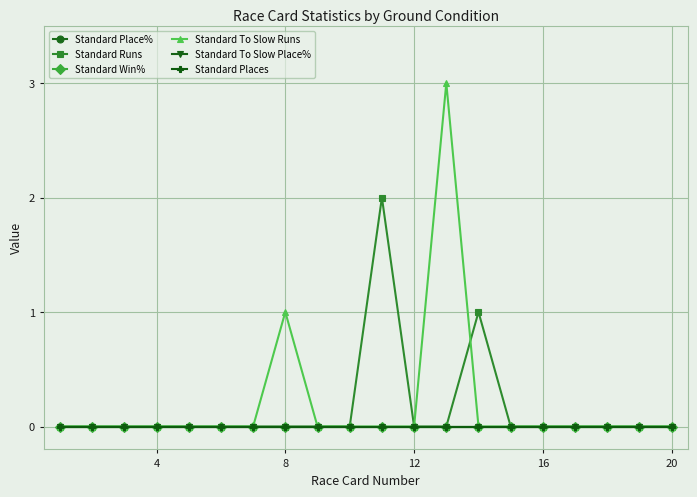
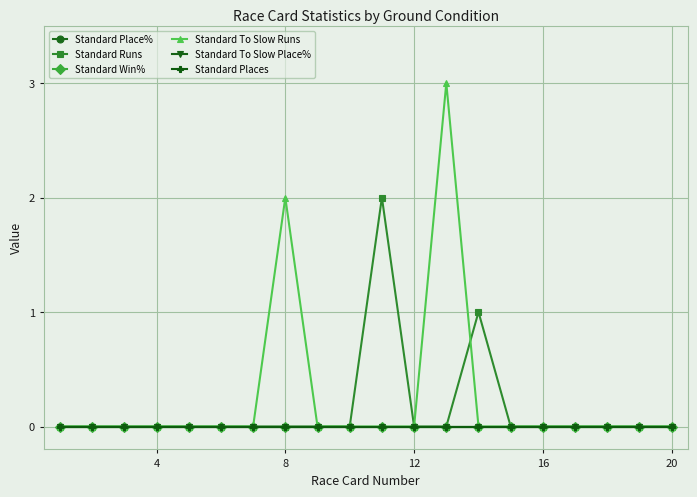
Standard To Slow Runs, 8: 1 -> 2
